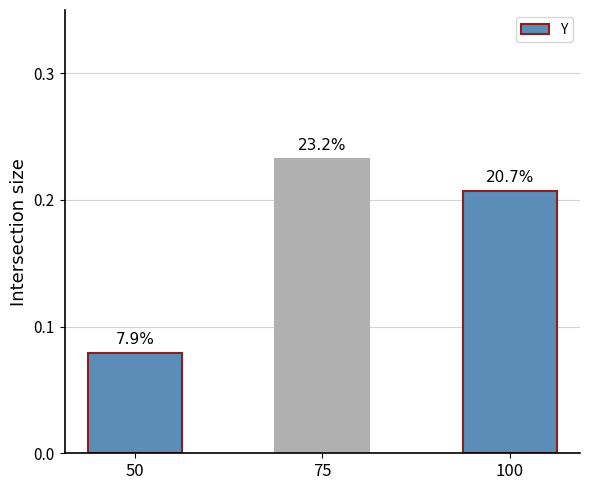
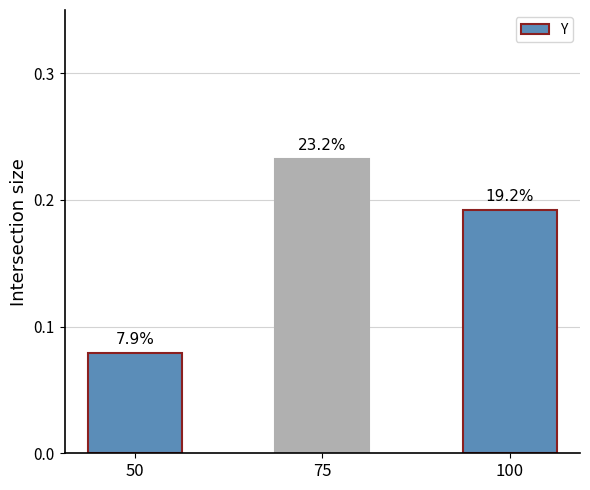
100: 20.7% -> 19.2%
